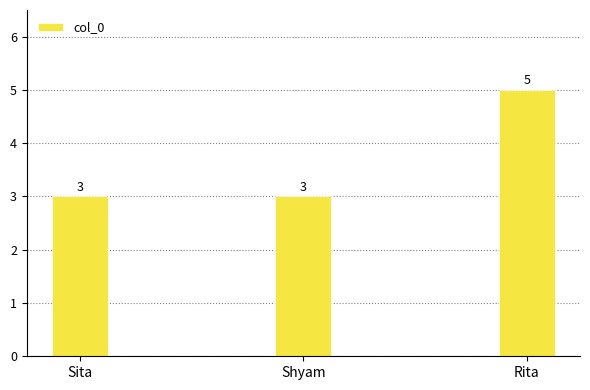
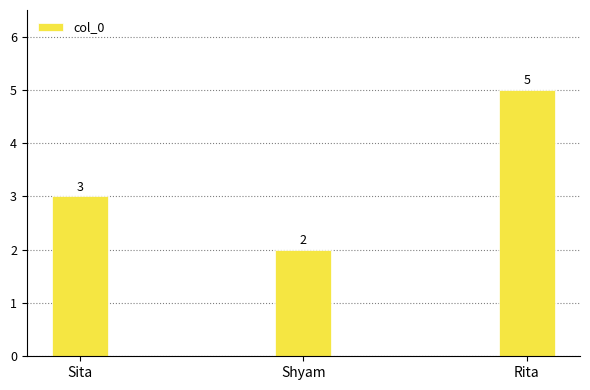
Shyam: 3 -> 2
